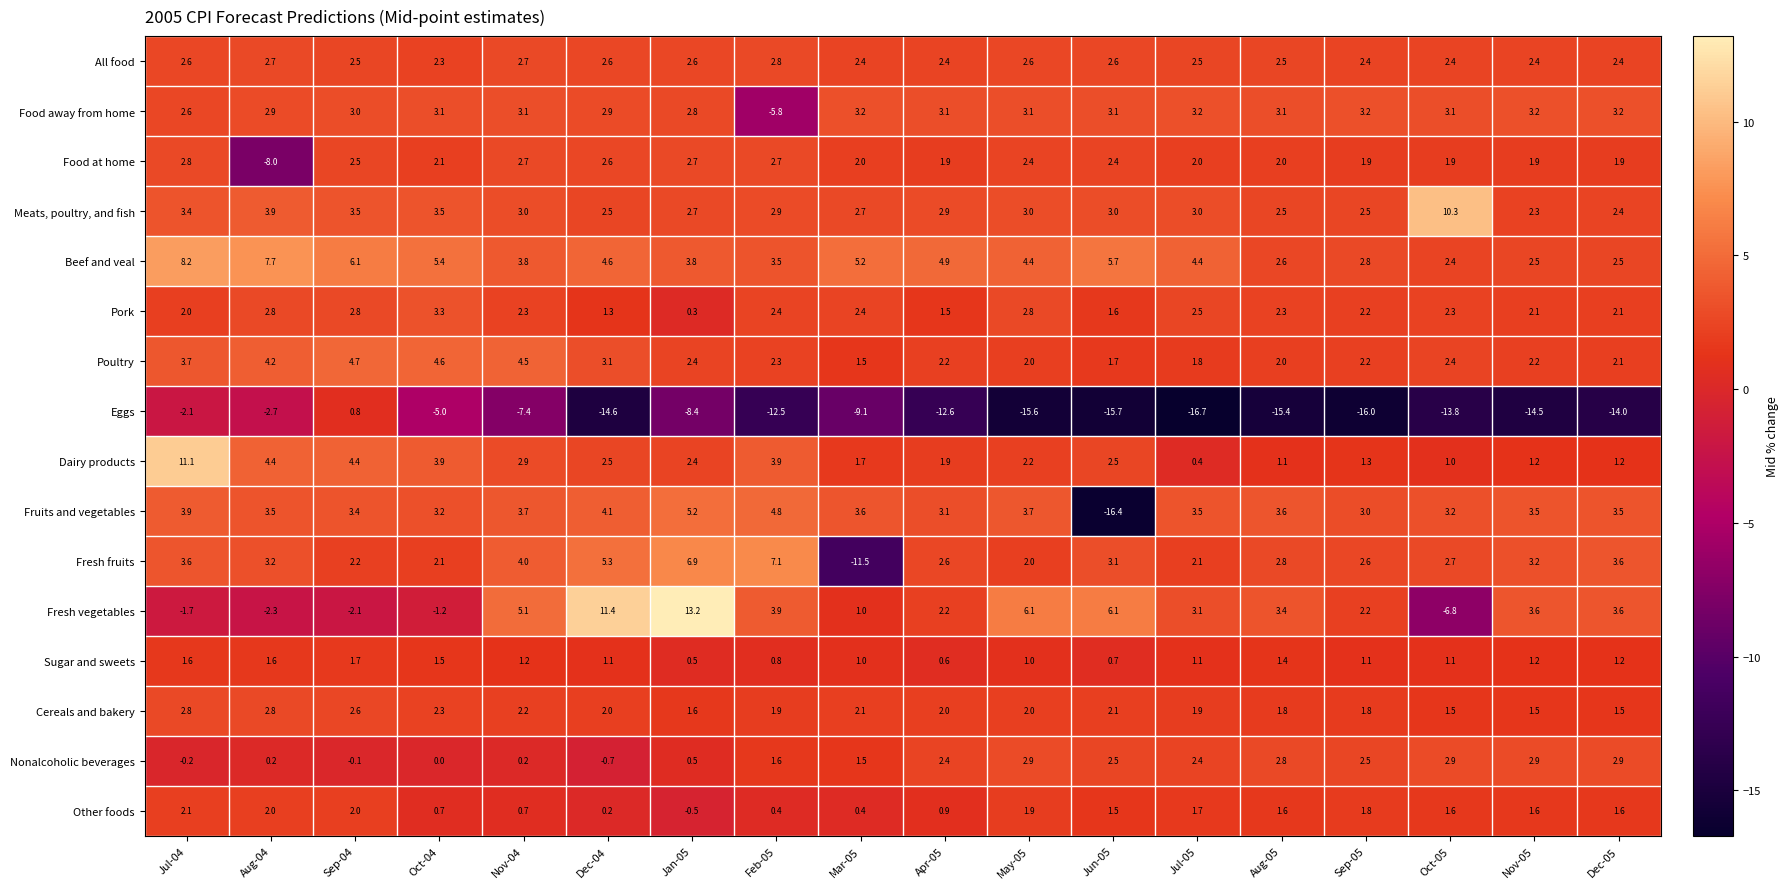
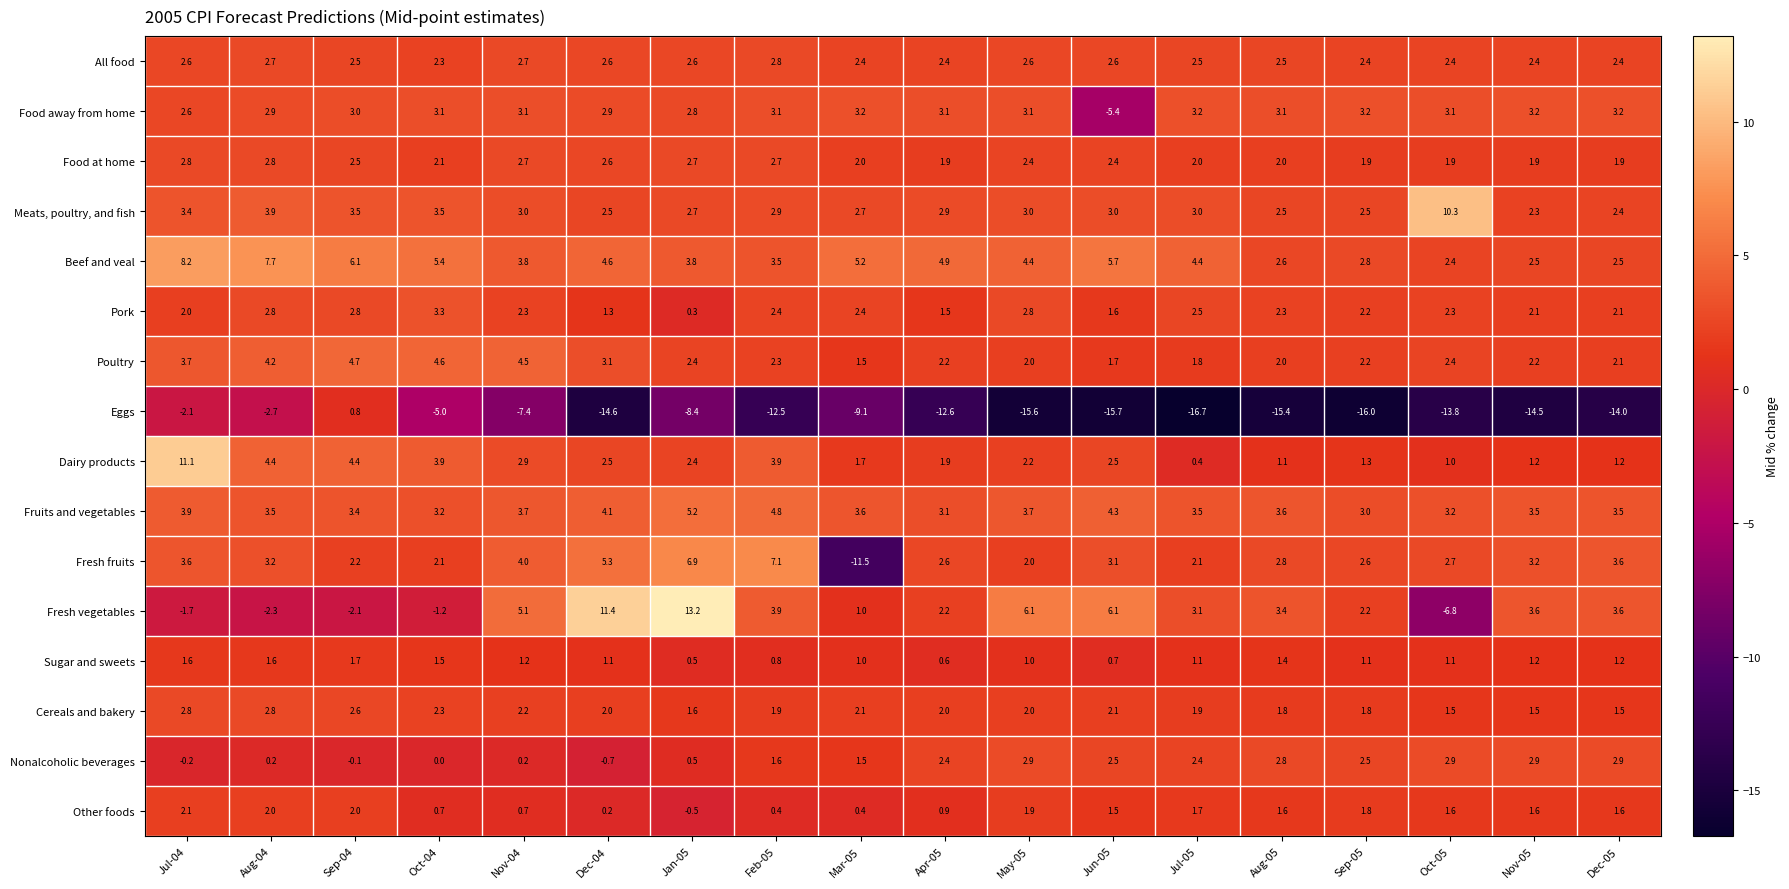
Food away from home, Feb-05: -5.8 -> 3.1
Food away from home, Jun-05: 3.1 -> -5.4
Food at home, Aug-04: -8.0 -> 2.8
Fruits and vegetables, Jun-05: -16.4 -> 4.3
